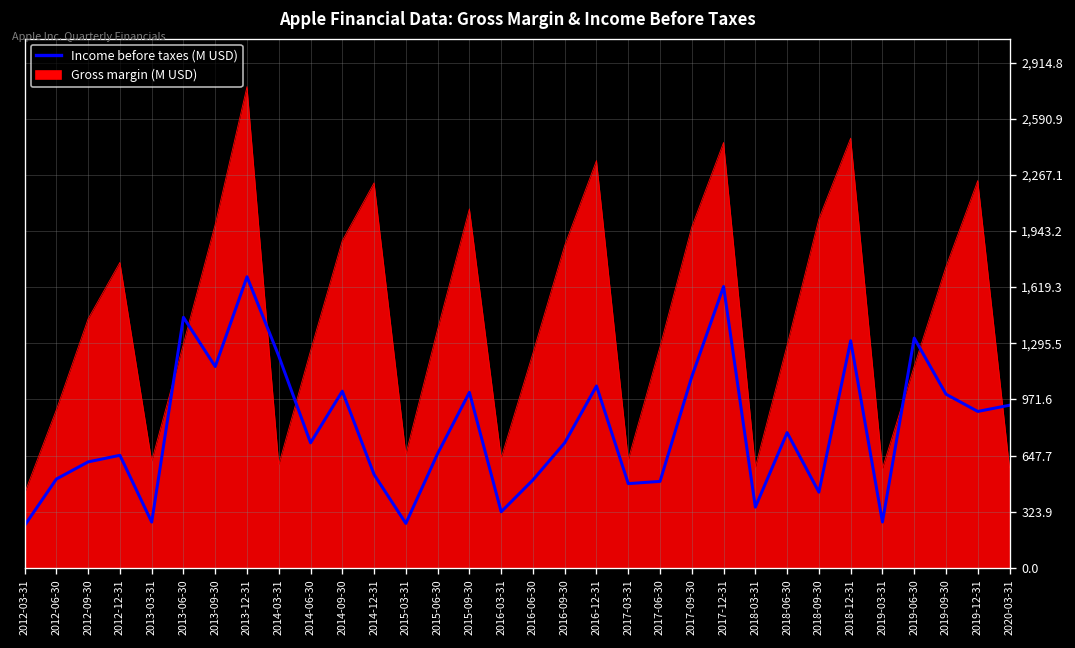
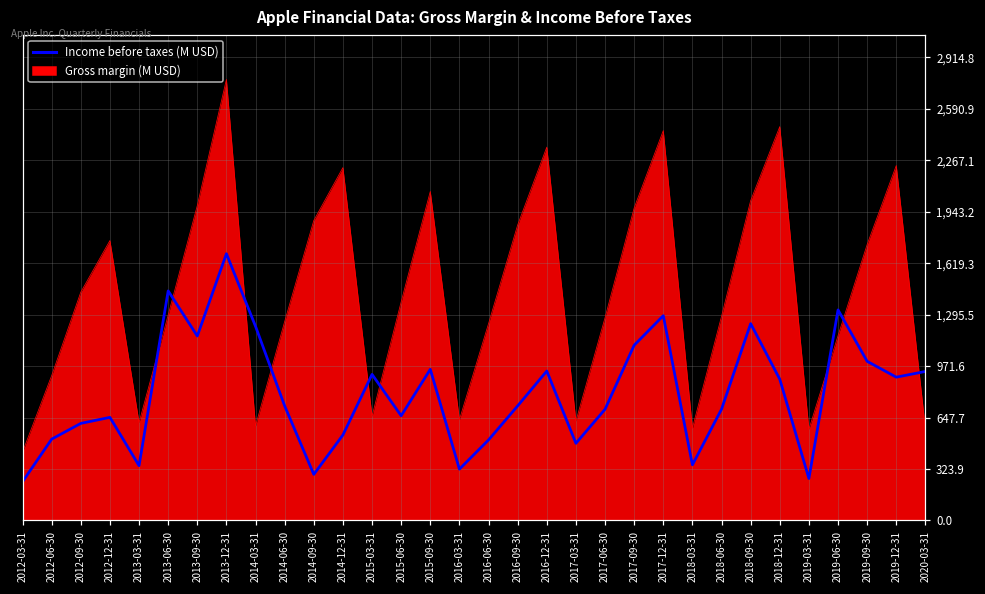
Income before taxes (M USD), 2013-03-31: 260 -> 350
Income before taxes (M USD), 2014-09-30: 1,020 -> 290
Income before taxes (M USD), 2015-03-31: 260 -> 920
Income before taxes (M USD), 2015-09-30: 1,010 -> 950
Income before taxes (M USD), 2016-12-31: 1,050 -> 940
Income before taxes (M USD), 2017-06-30: 500 -> 700
Income before taxes (M USD), 2017-12-31: 1,620 -> 1,290
Income before taxes (M USD), 2018-06-30: 780 -> 700
Income before taxes (M USD), 2018-09-30: 440 -> 1,240
Income before taxes (M USD), 2018-12-31: 1,310 -> 890
